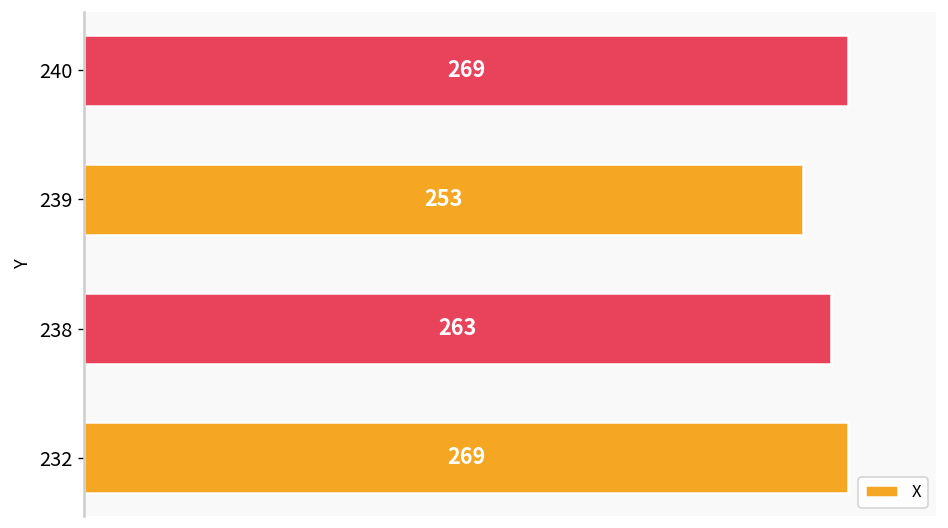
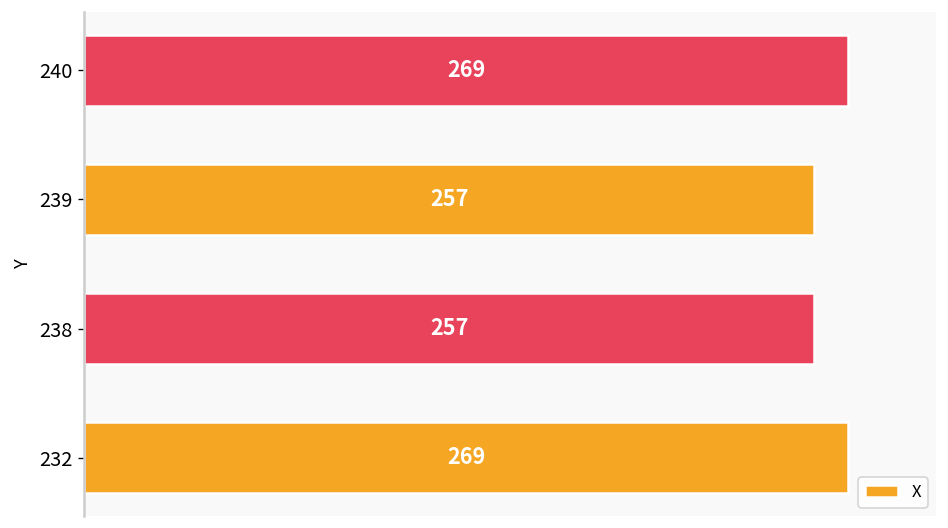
239: 253 -> 257
238: 263 -> 257
